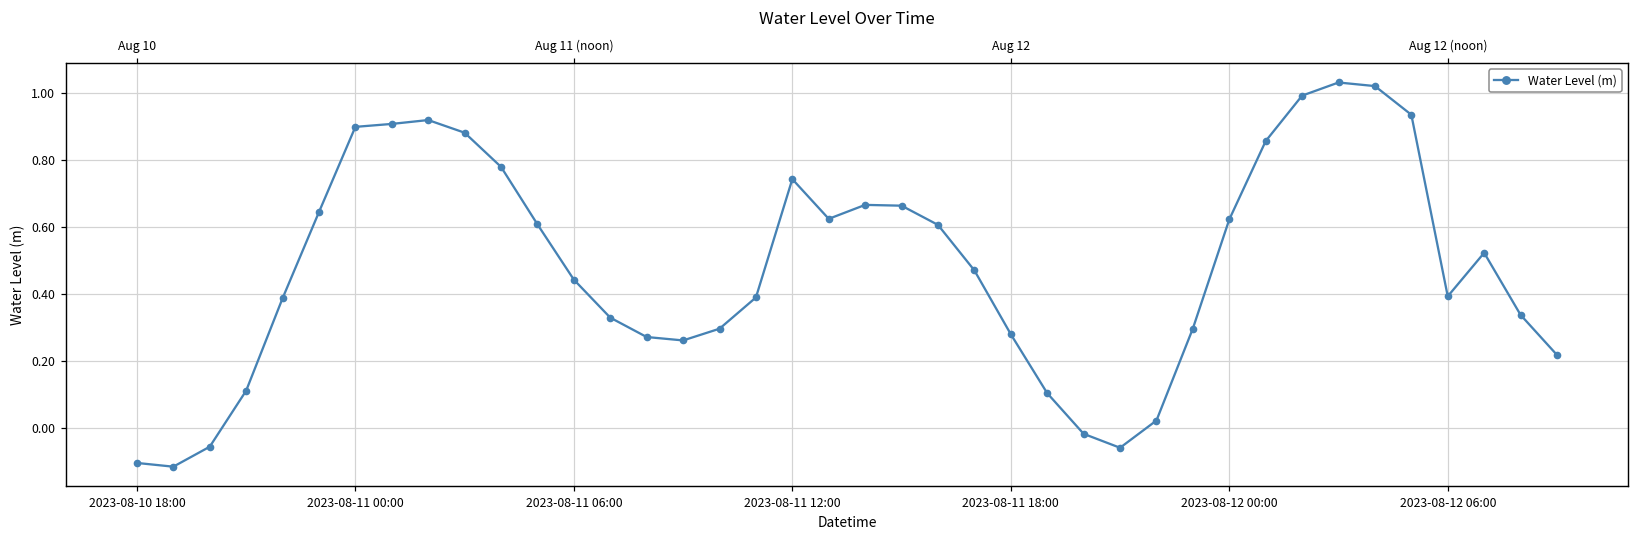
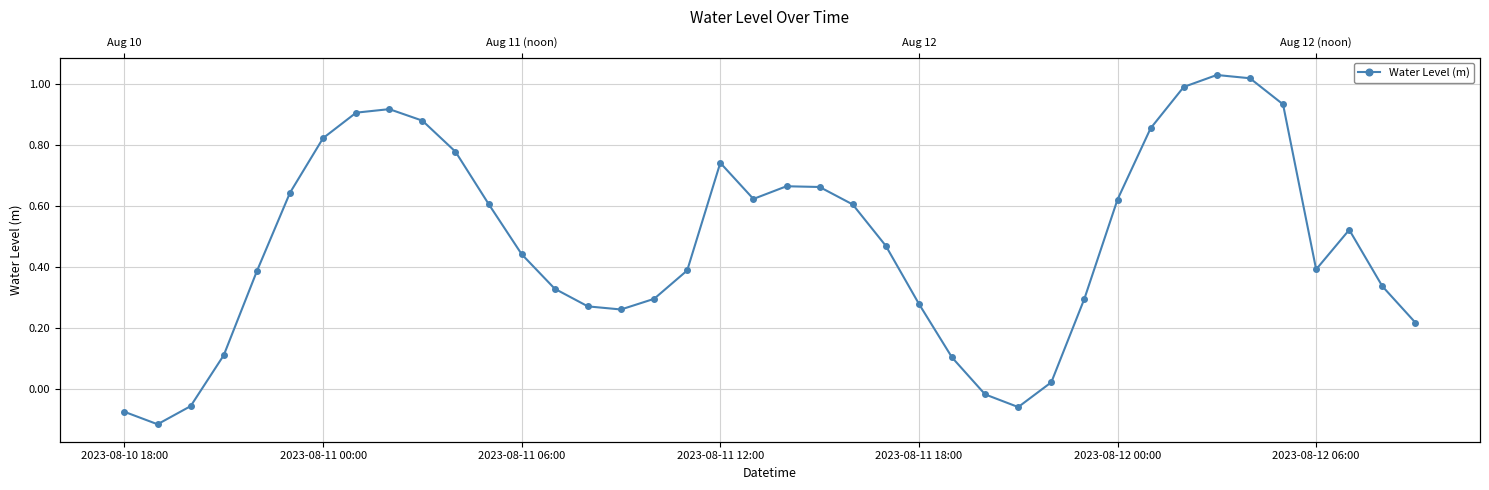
2023-08-10 18:00: -0.10 -> -0.07
2023-08-11 00:00: 0.90 -> 0.82
